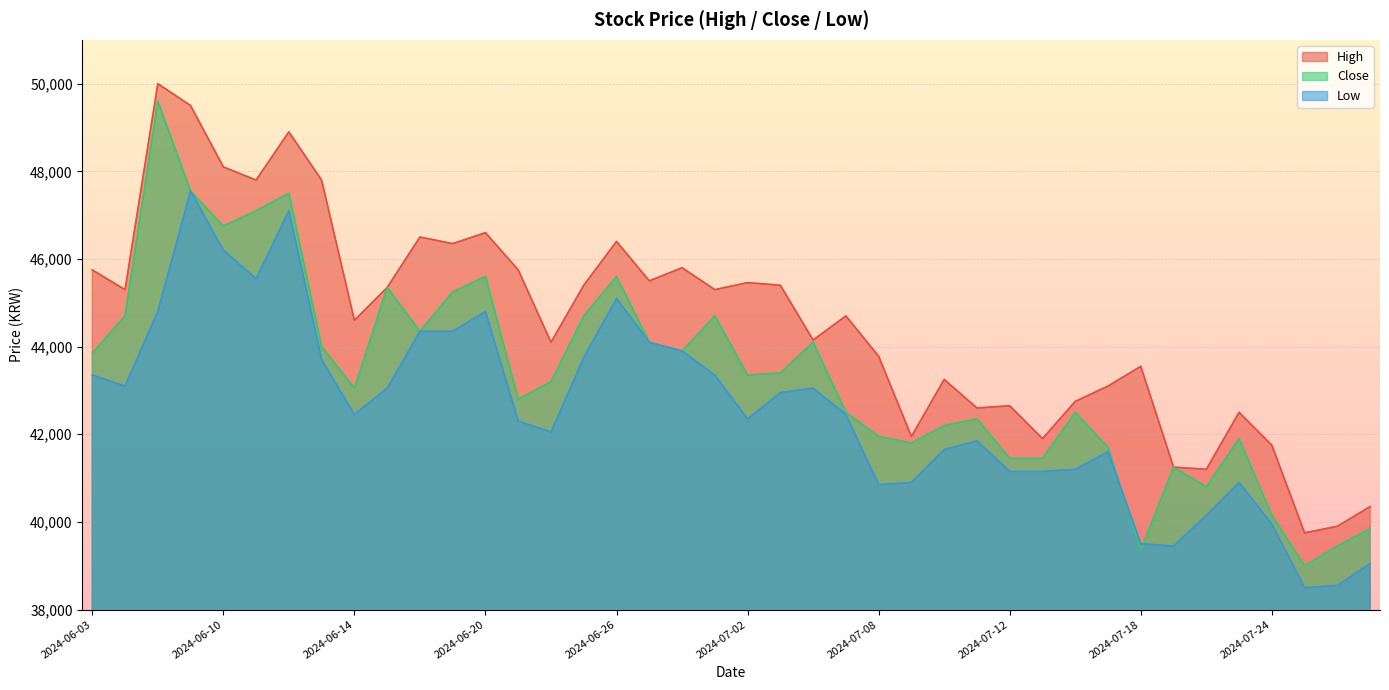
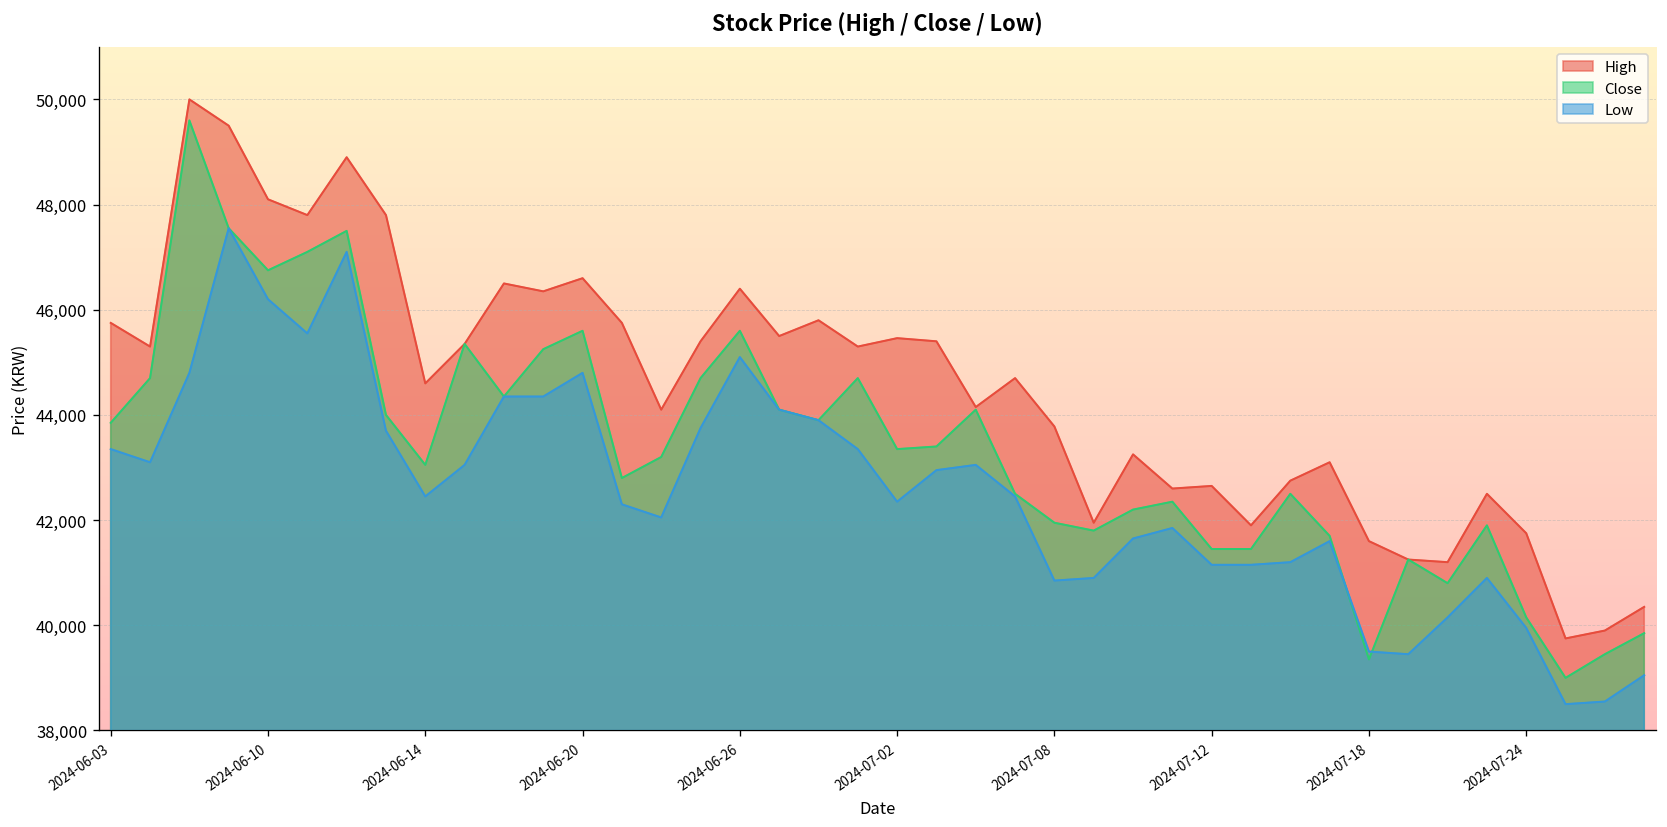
High, 2024-07-18: 43,600 -> 41,600
